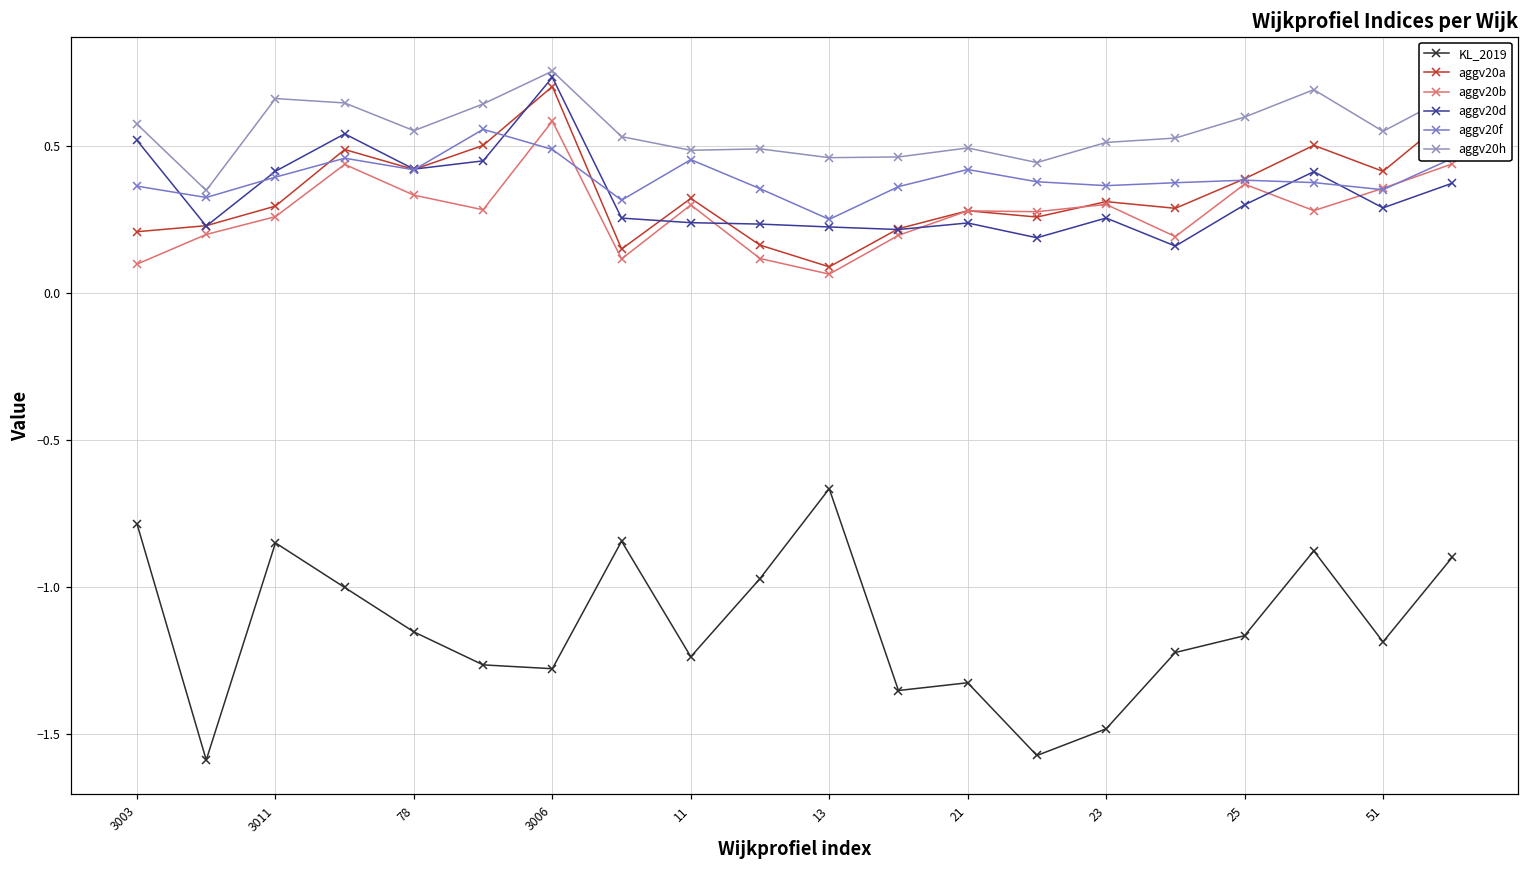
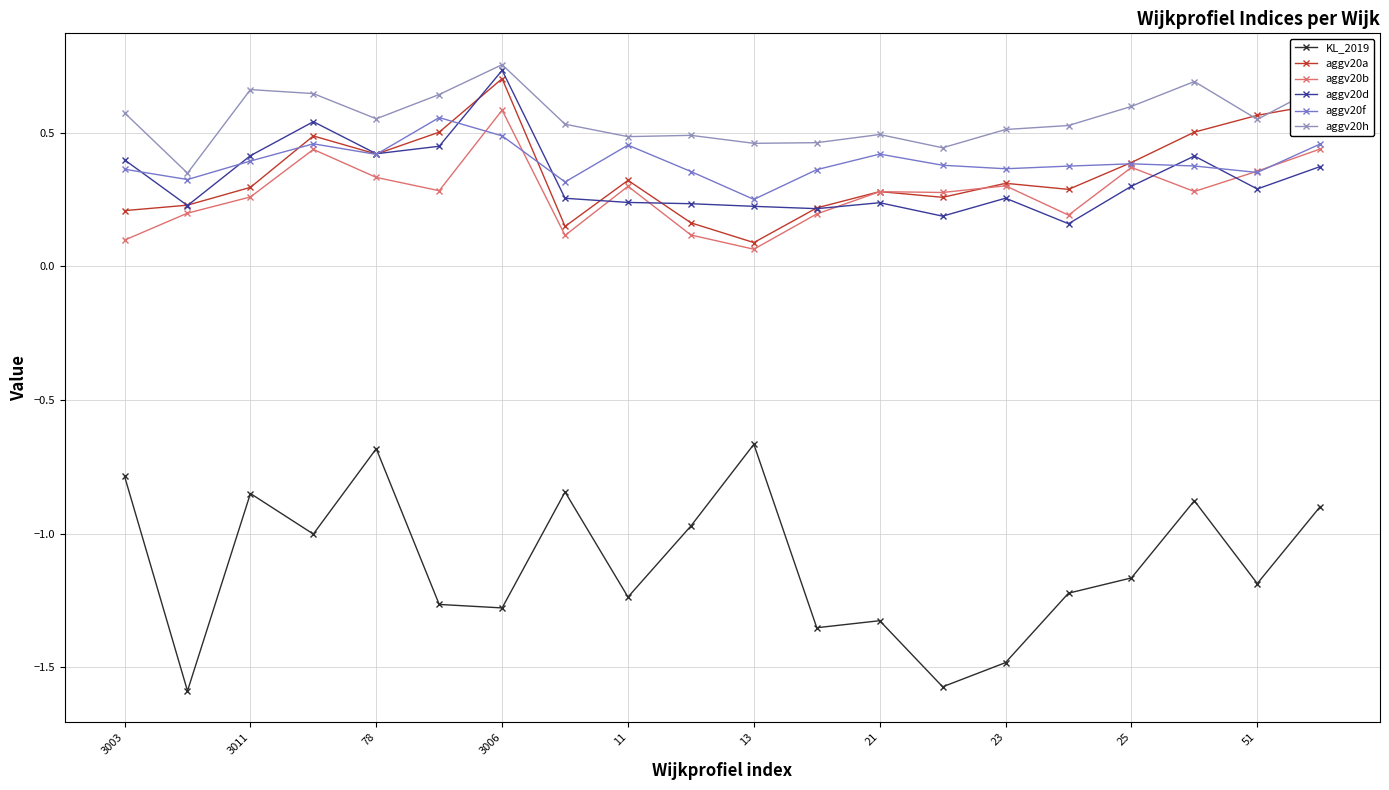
aggv20d, 3003: 0.52 -> 0.40
KL_2019, 78: -1.15 -> -0.68
aggv20a, 51: 0.41 -> 0.57
